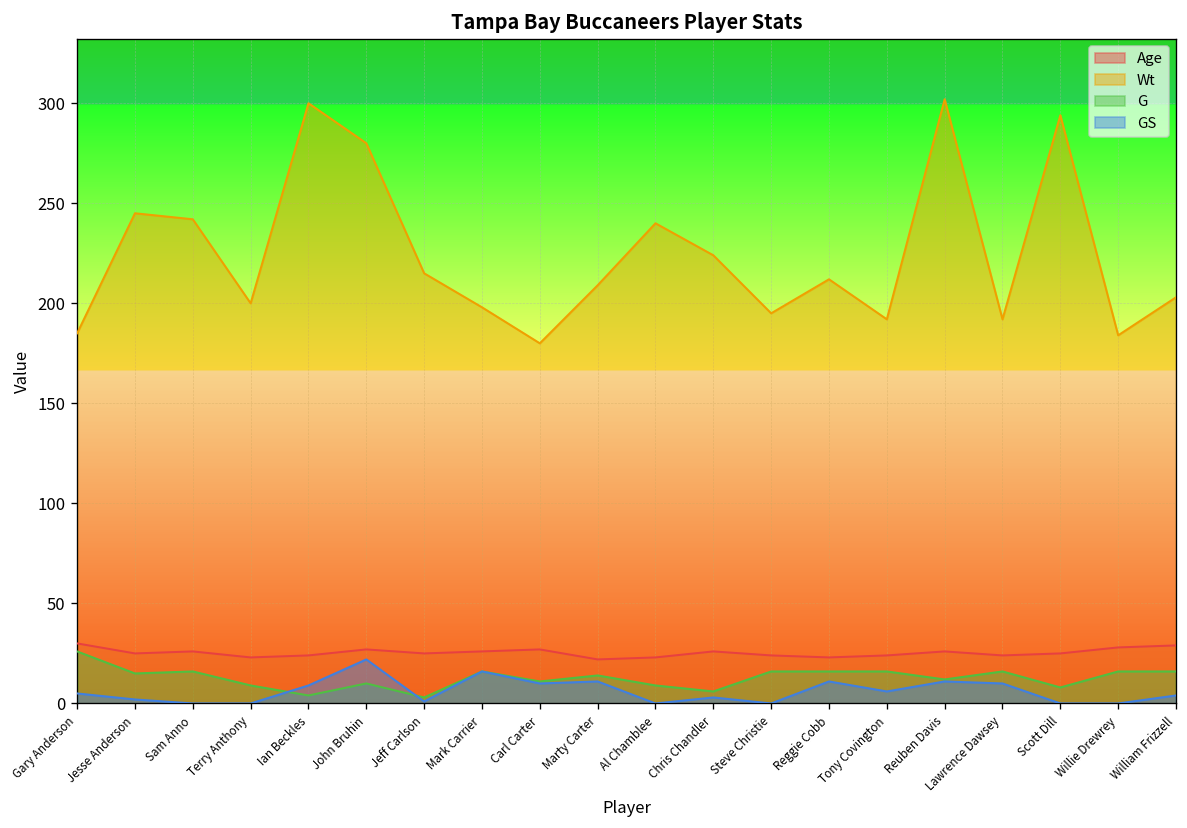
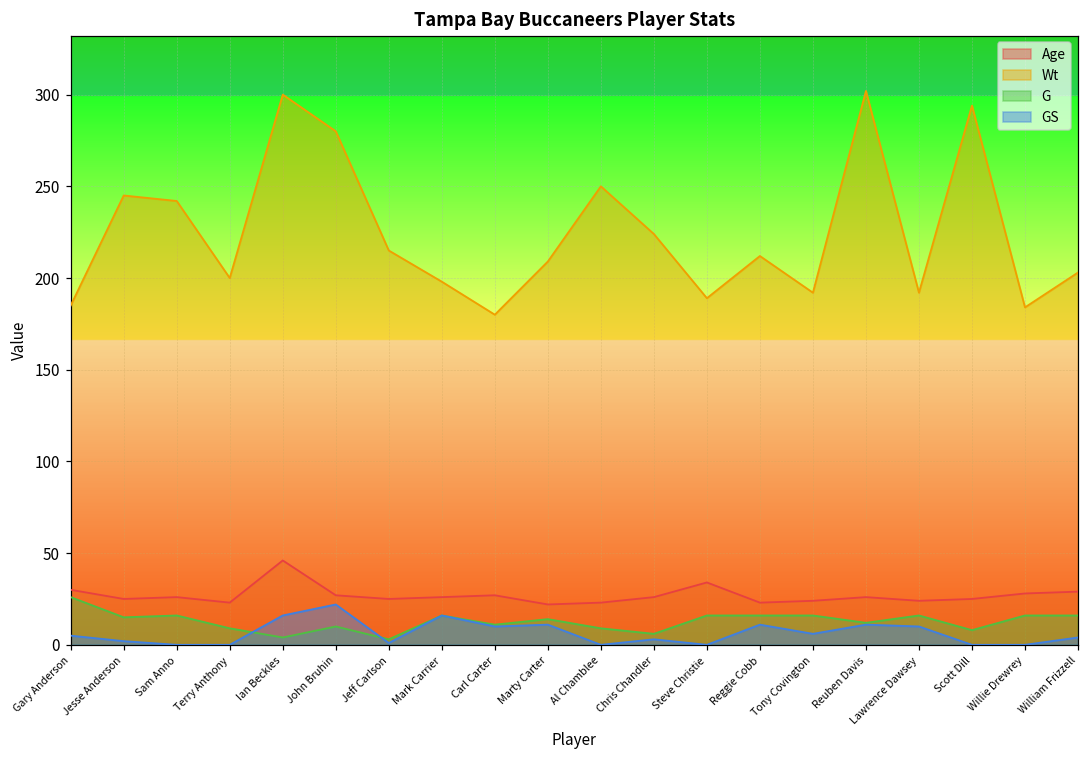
Age, Ian Beckles: 24 -> 46
GS, Ian Beckles: 9 -> 16
Wt, Al Chamblee: 240 -> 250
Age, Steve Christie: 24 -> 34
Wt, Steve Christie: 195 -> 189
